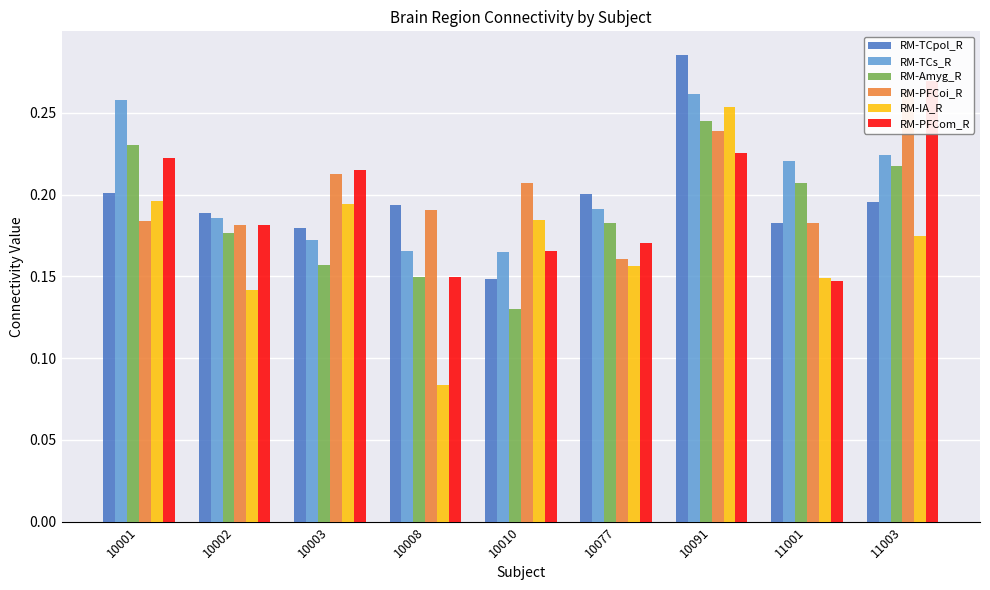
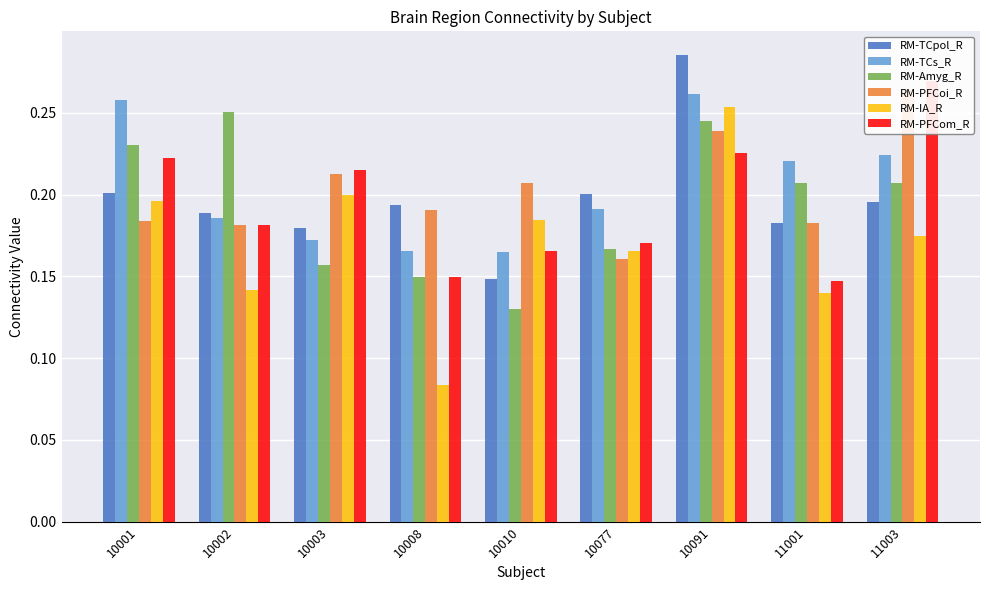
RM-Amyg_R, 10002: 0.176 -> 0.250
RM-IA_R, 10003: 0.194 -> 0.200
RM-Amyg_R, 10077: 0.183 -> 0.167
RM-IA_R, 10077: 0.157 -> 0.166
RM-IA_R, 11001: 0.149 -> 0.140
RM-Amyg_R, 11003: 0.217 -> 0.207
